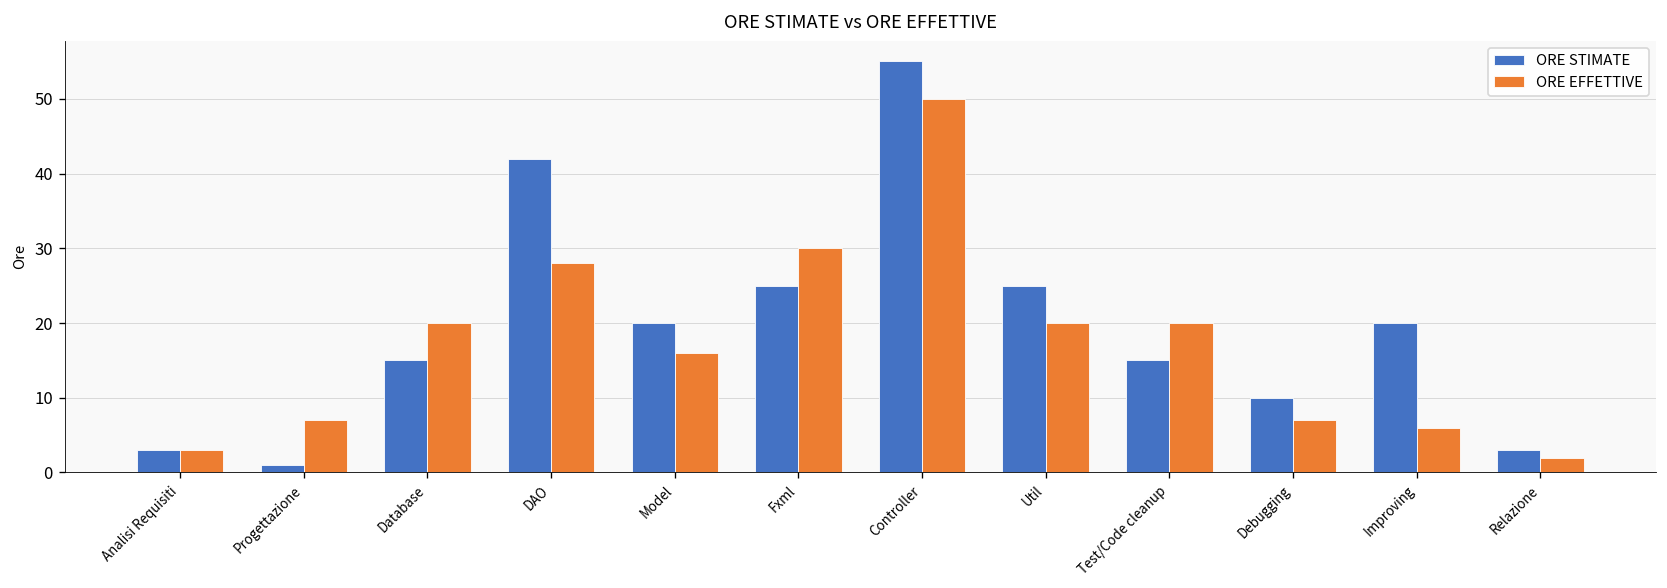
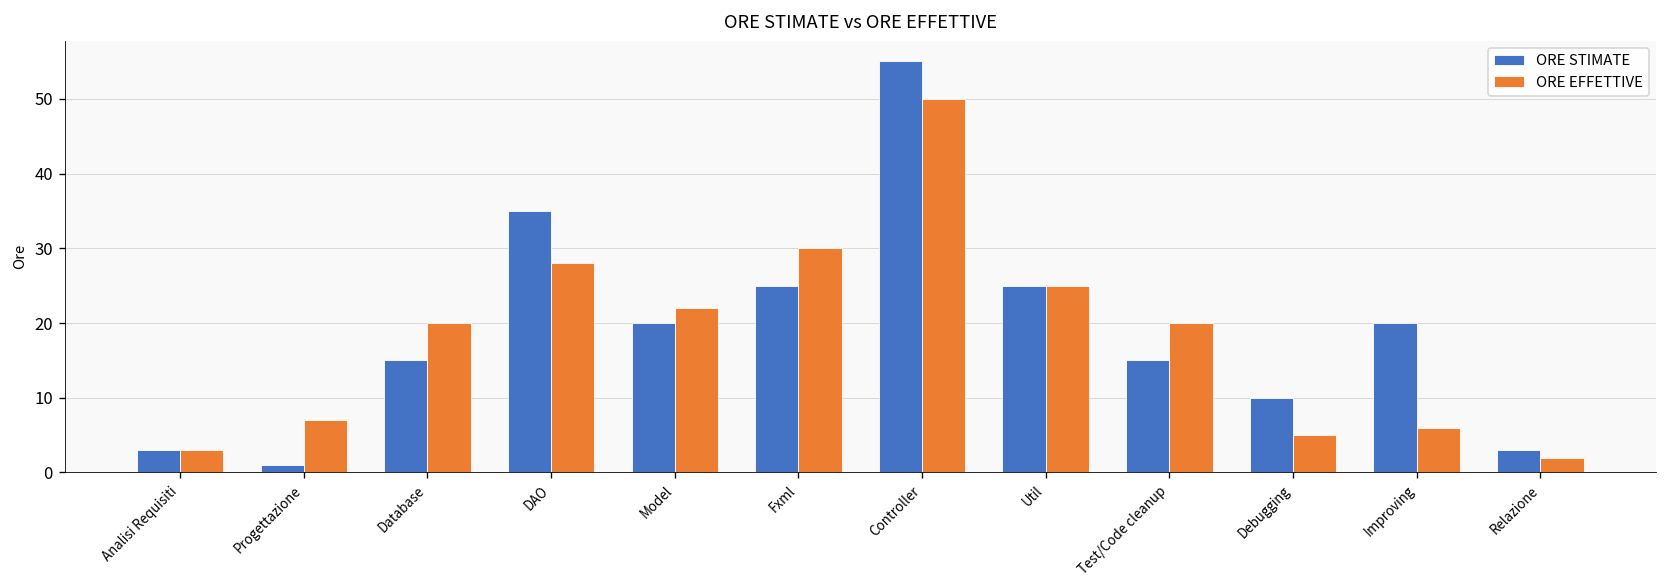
ORE STIMATE, DAO: 42 -> 35
ORE EFFETTIVE, Model: 16 -> 22
ORE EFFETTIVE, Util: 20 -> 25
ORE EFFETTIVE, Debugging: 7 -> 5
